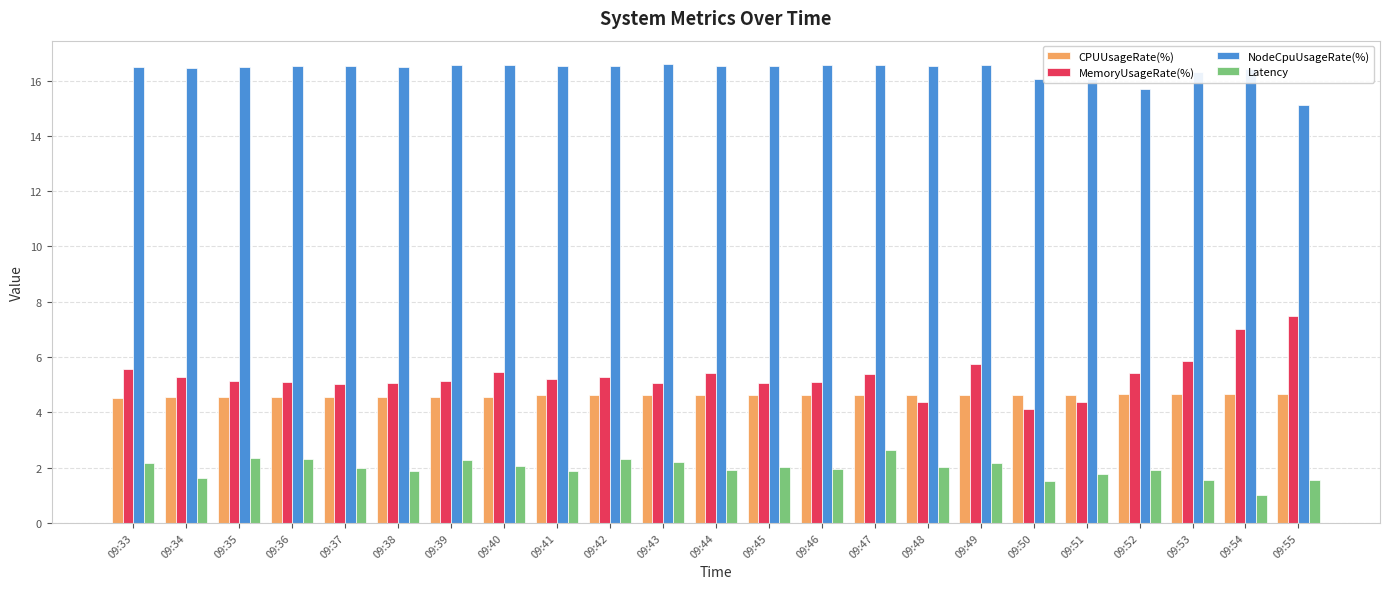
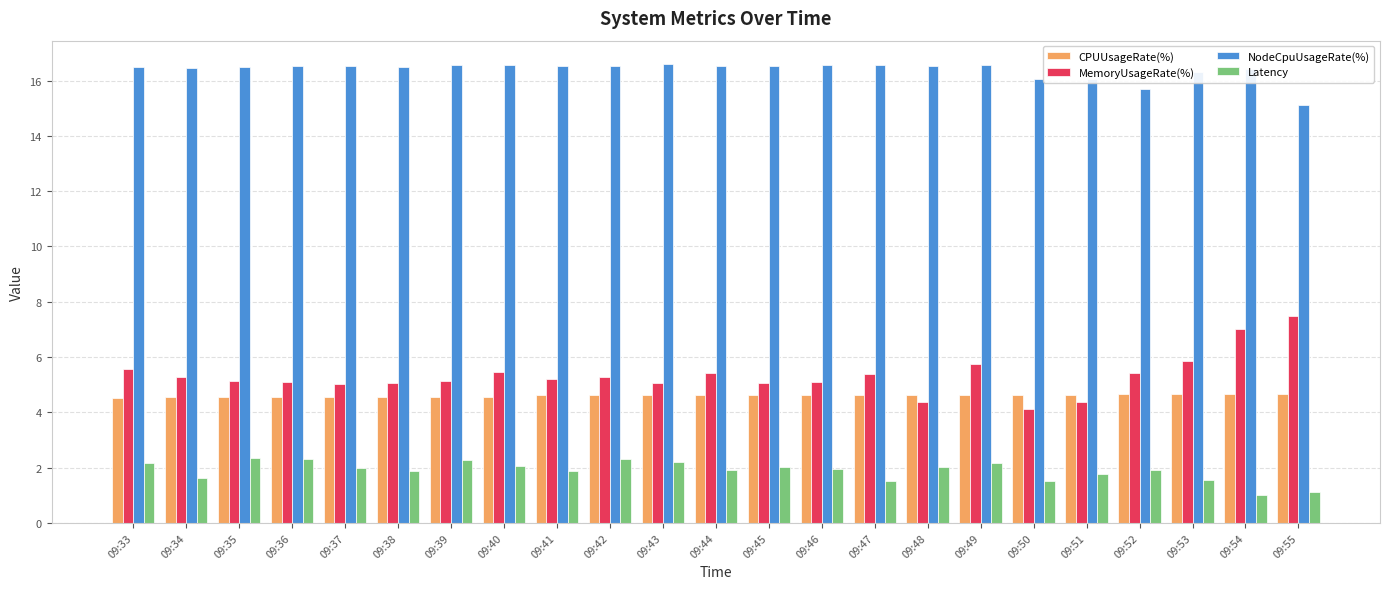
Latency, 09:47: 2.6 -> 1.5
Latency, 09:55: 1.5 -> 1.1
